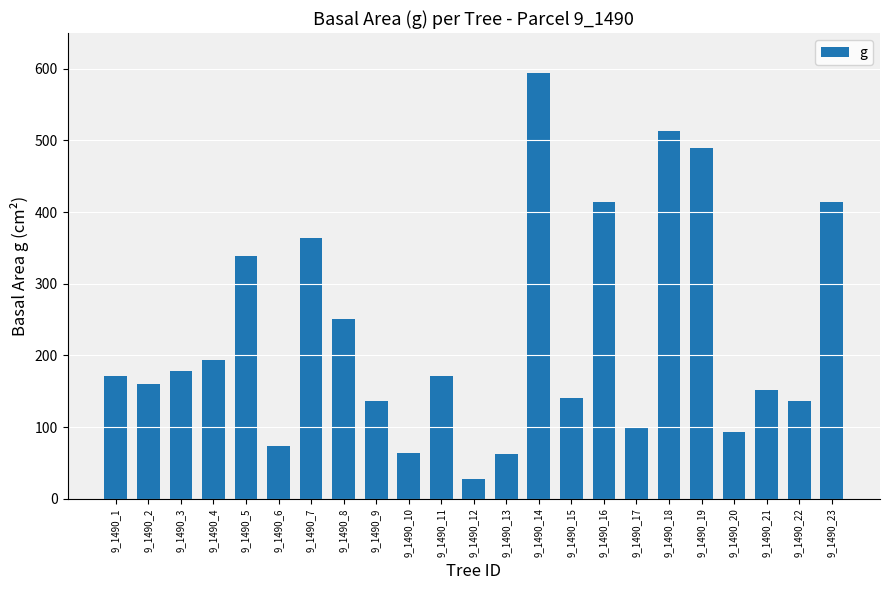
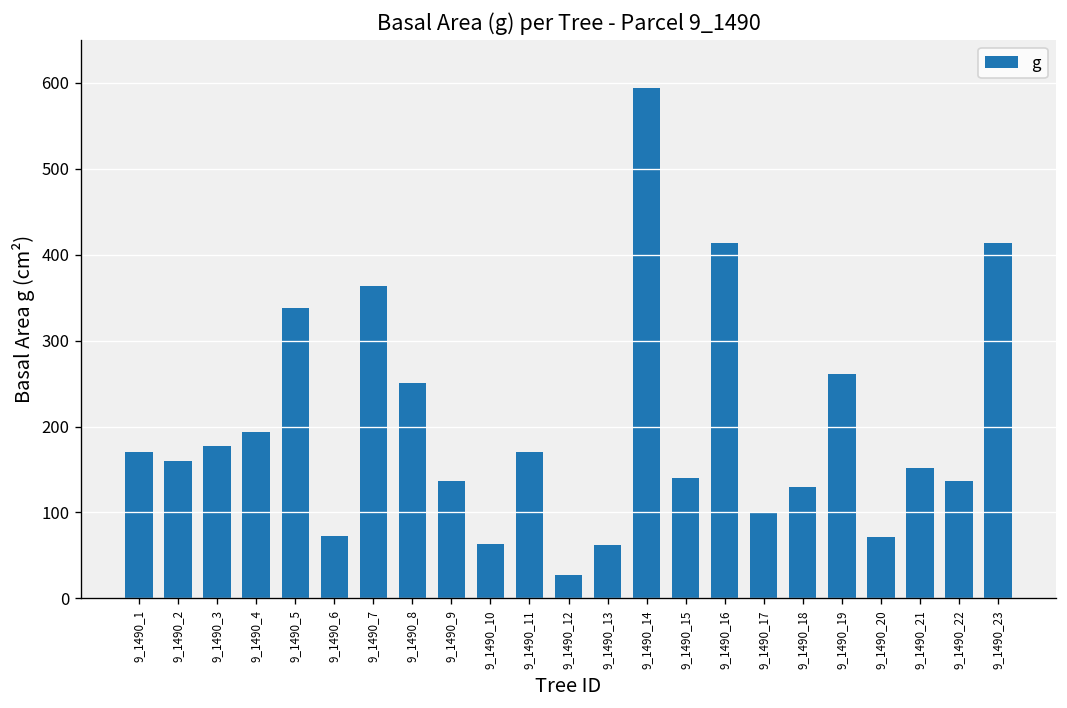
9_1490_18: 510 -> 130
9_1490_19: 490 -> 260
9_1490_20: 90 -> 70
